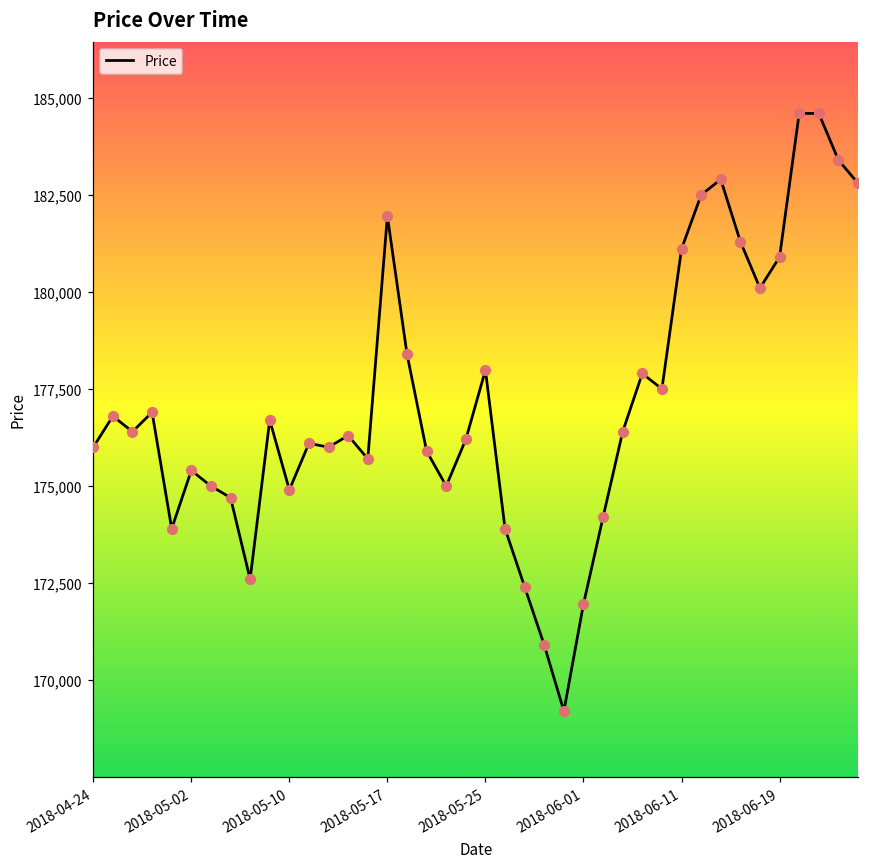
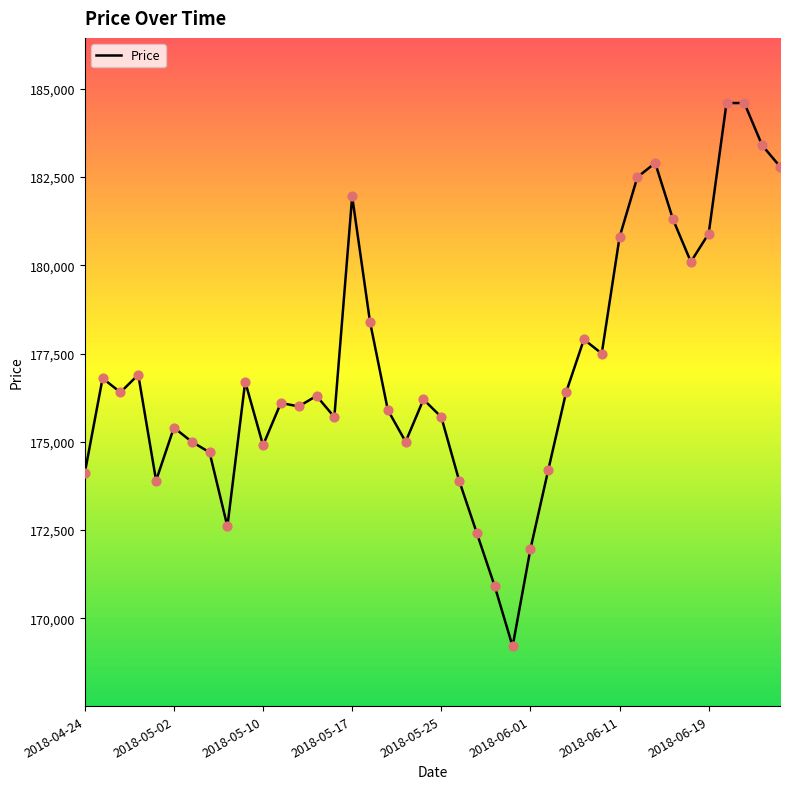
2018-04-24: 176,000 -> 174,100
2018-05-25: 178,000 -> 175,700
2018-06-11: 181,100 -> 180,800
